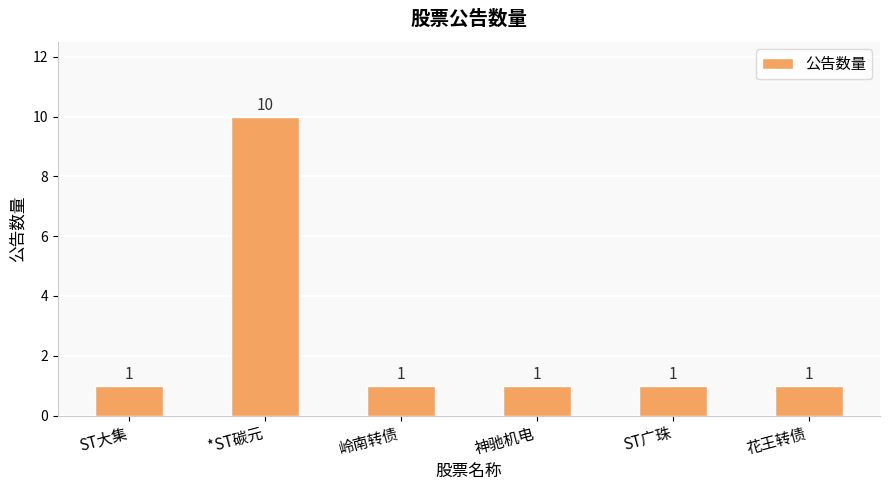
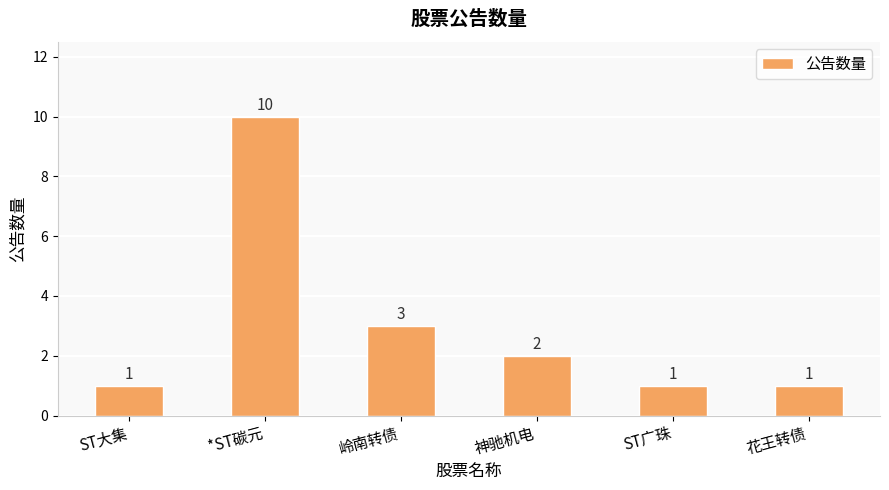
岭南转债: 1 -> 3
神驰机电: 1 -> 2
